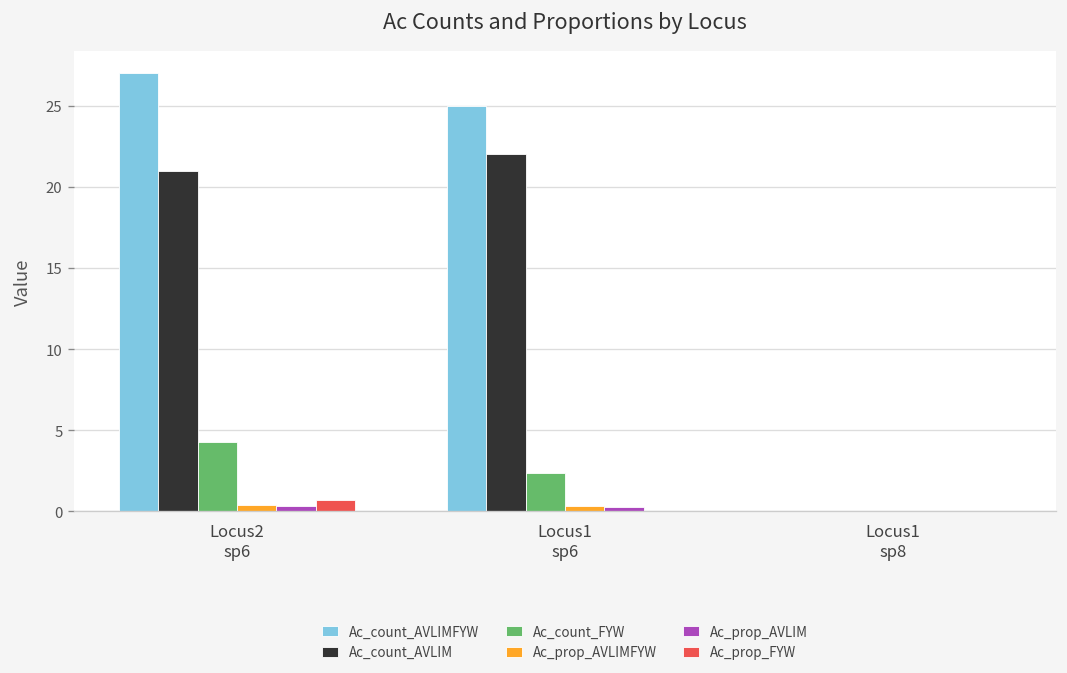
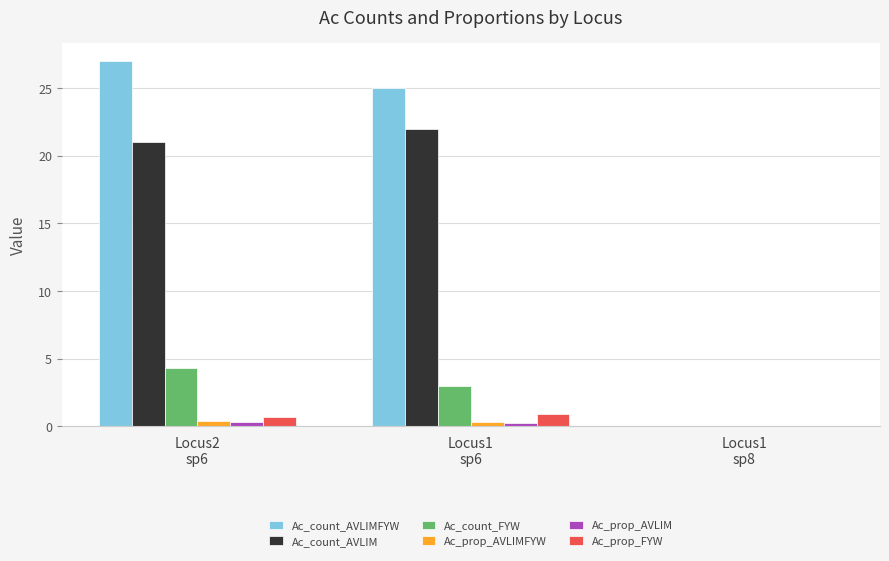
Ac_count_FYW, Locus1 sp6: 2.4 -> 3.0
Ac_prop_FYW, Locus1 sp6: 0.0 -> 0.9
